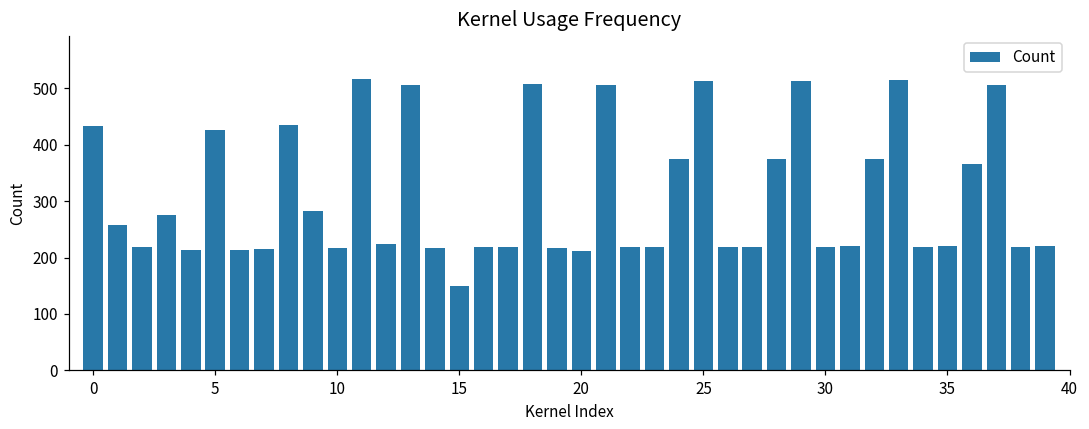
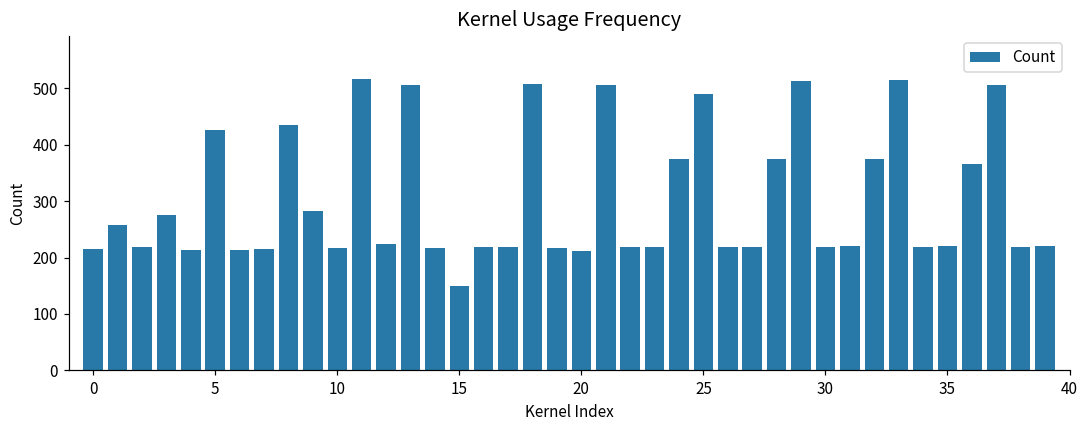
0: 430 -> 220
25: 510 -> 490
